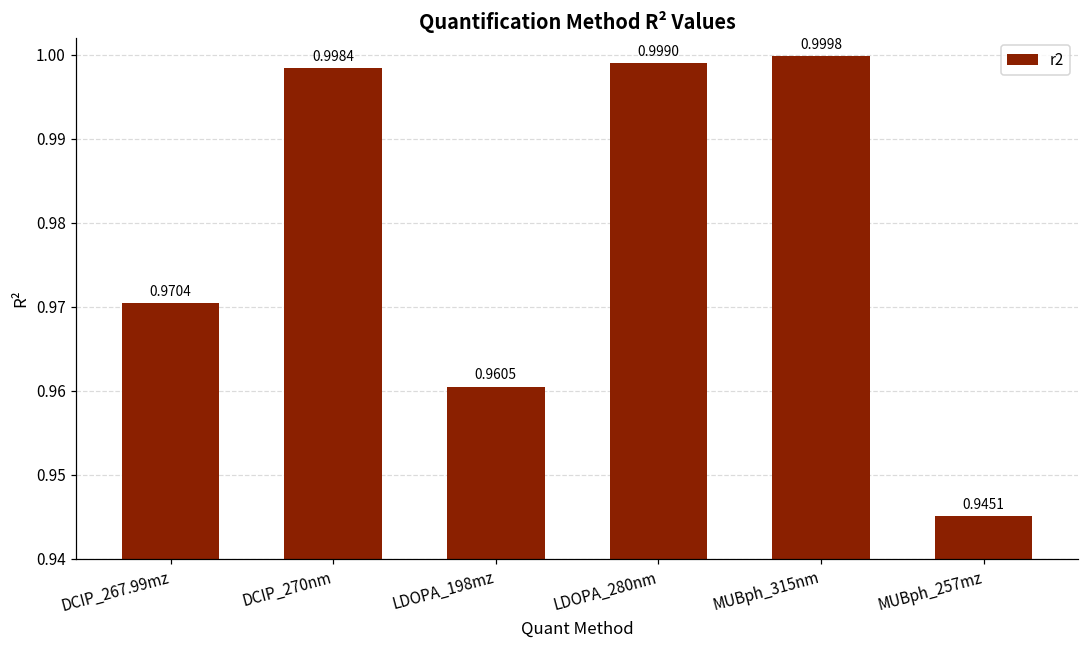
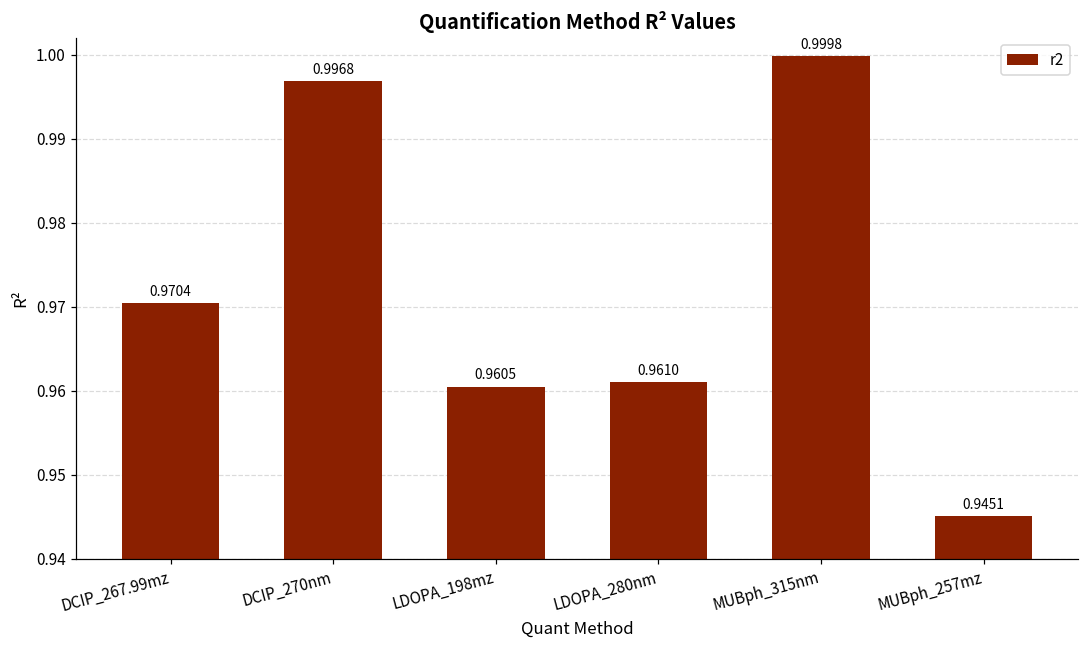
DCIP_270nm: 0.9984 -> 0.9968
LDOPA_280nm: 0.9990 -> 0.9610
